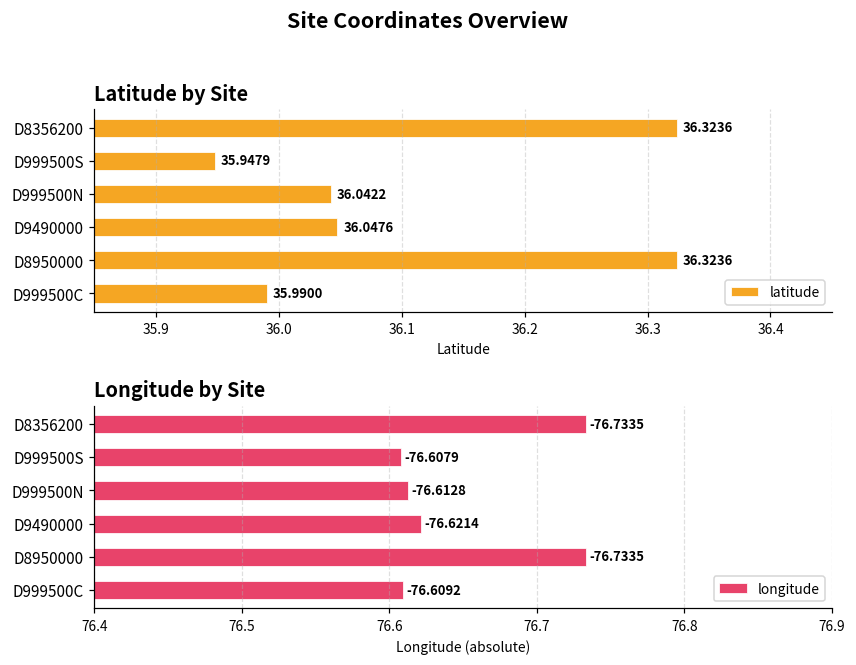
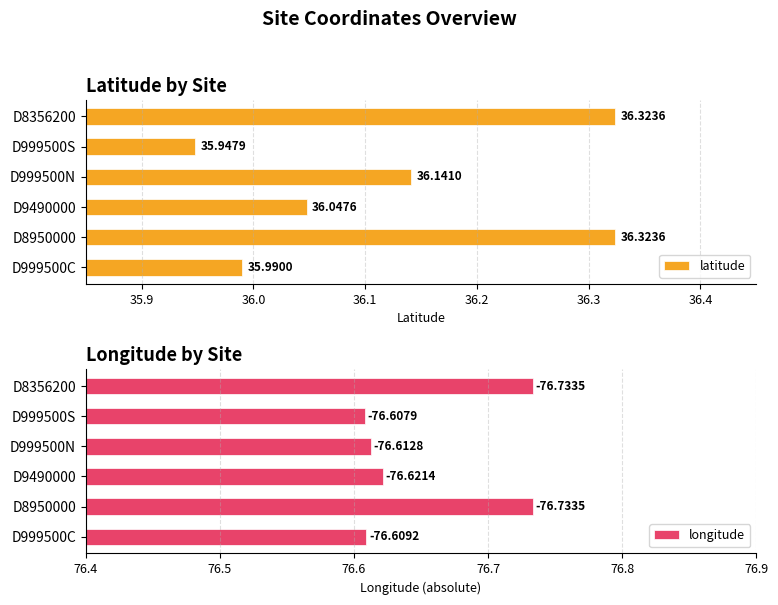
Latitude by Site, D999500N: 36.0422 -> 36.1410
